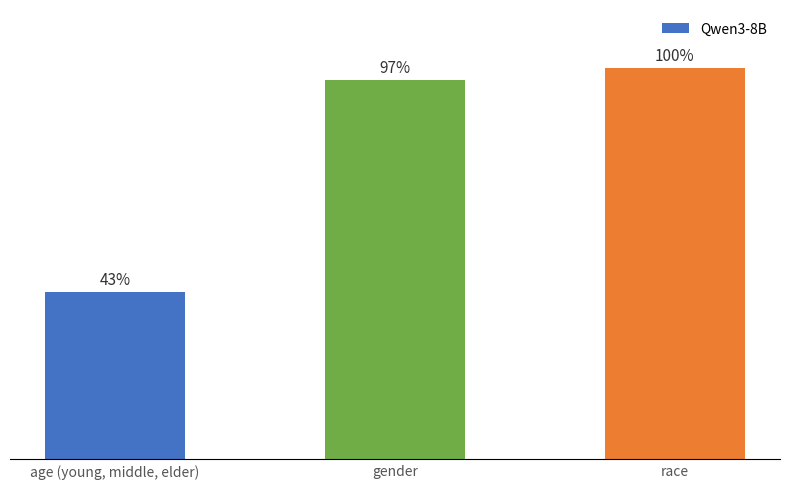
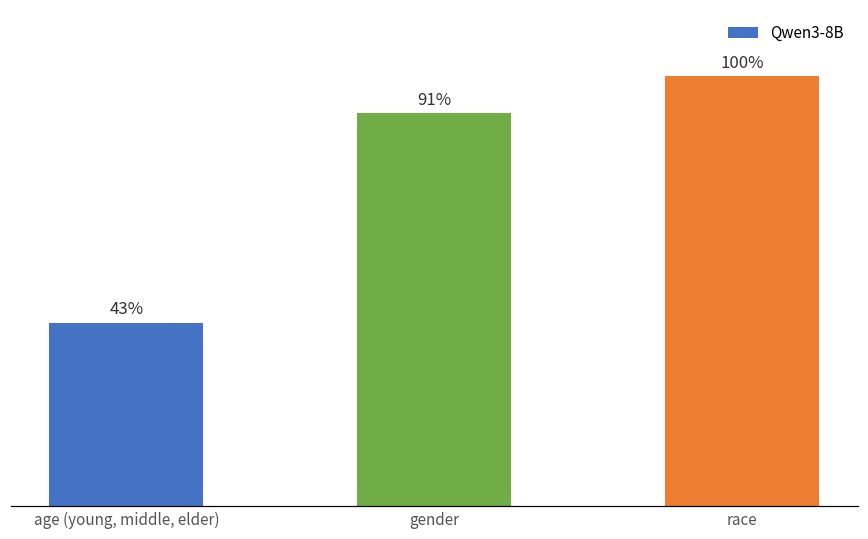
gender: 97% -> 91%
